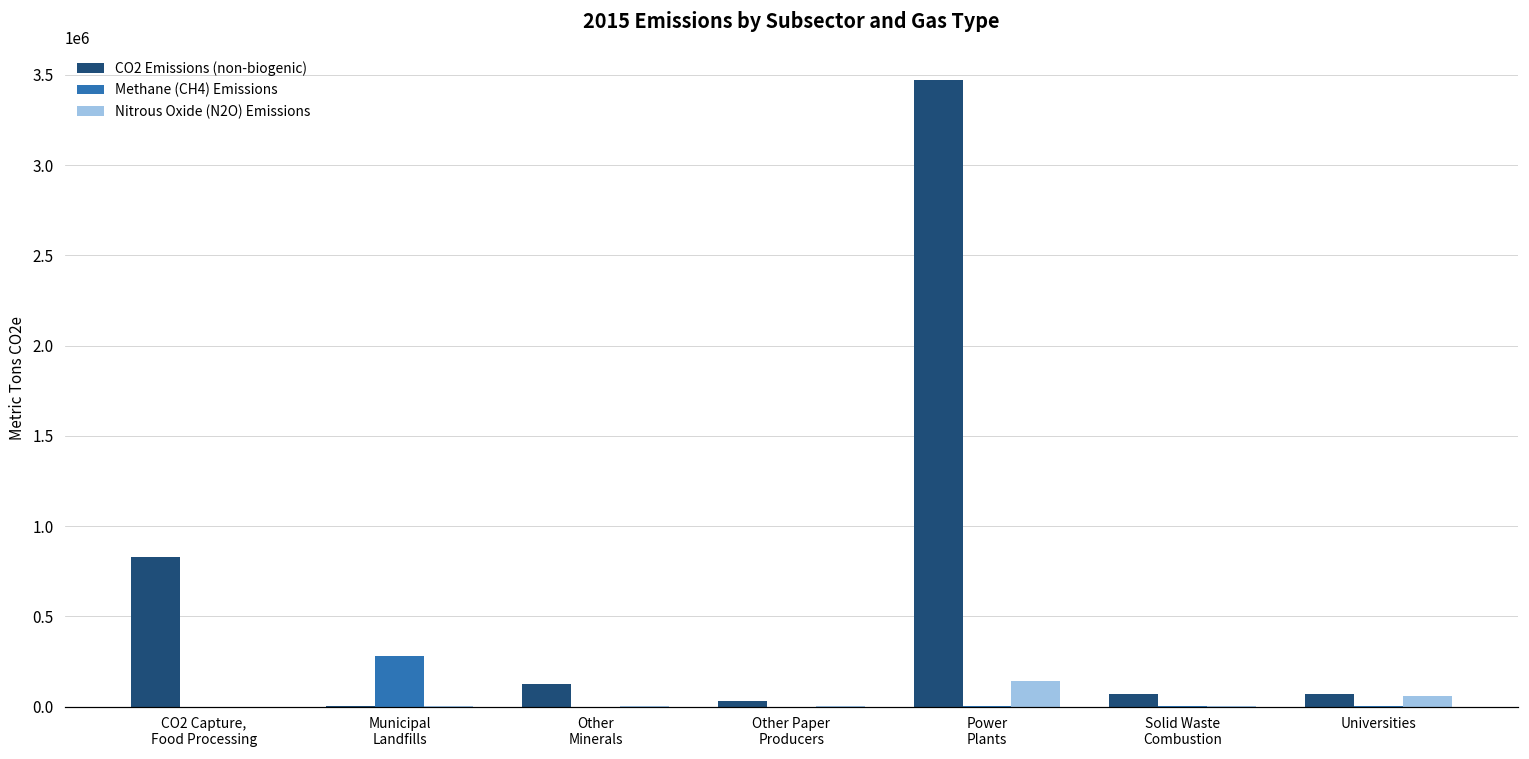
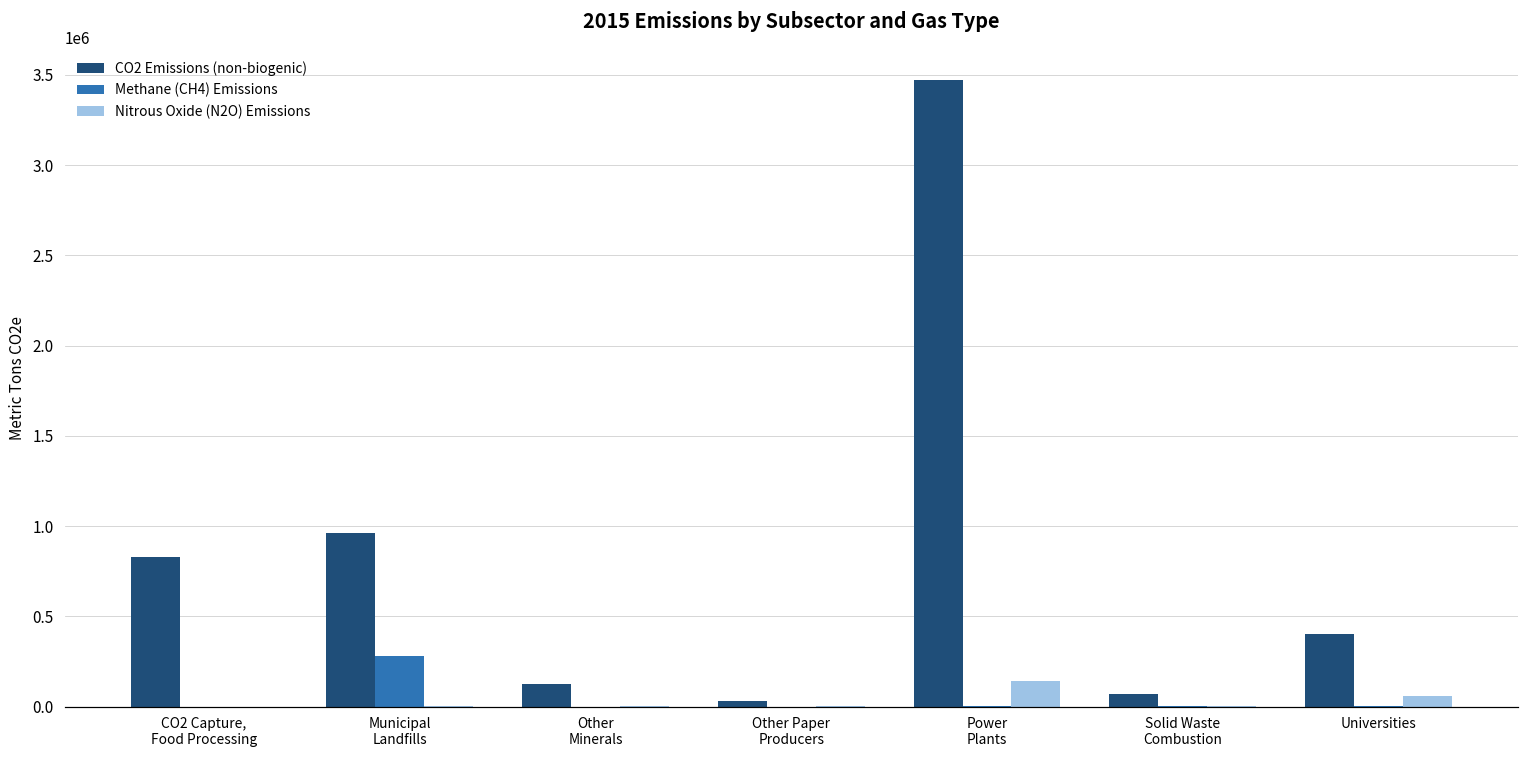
CO2 Emissions (non-biogenic), Municipal Landfills: 0 -> 960000
CO2 Emissions (non-biogenic), Universities: 70000 -> 400000
